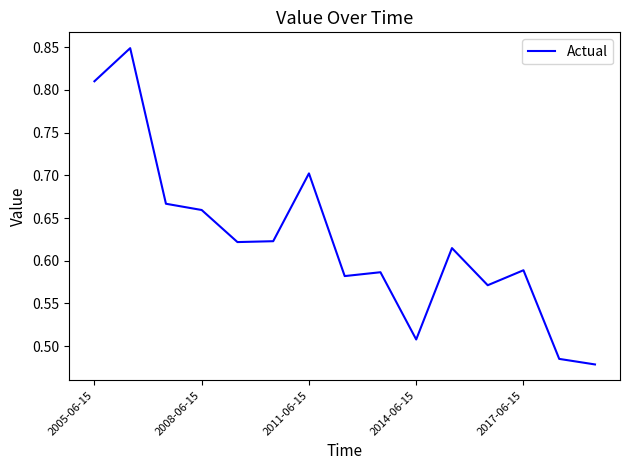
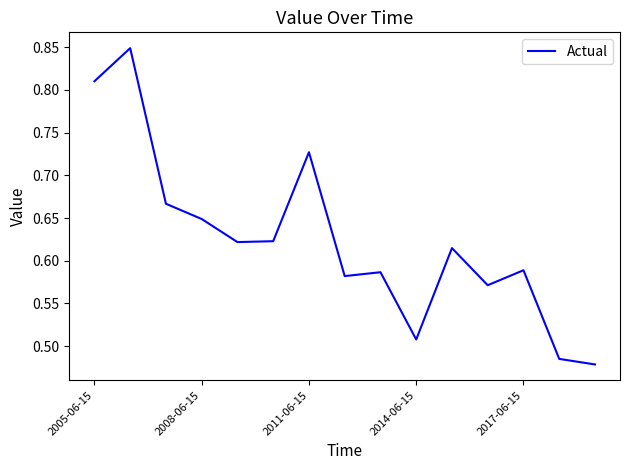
2008-06-15: 0.66 -> 0.65
2011-06-15: 0.70 -> 0.73
